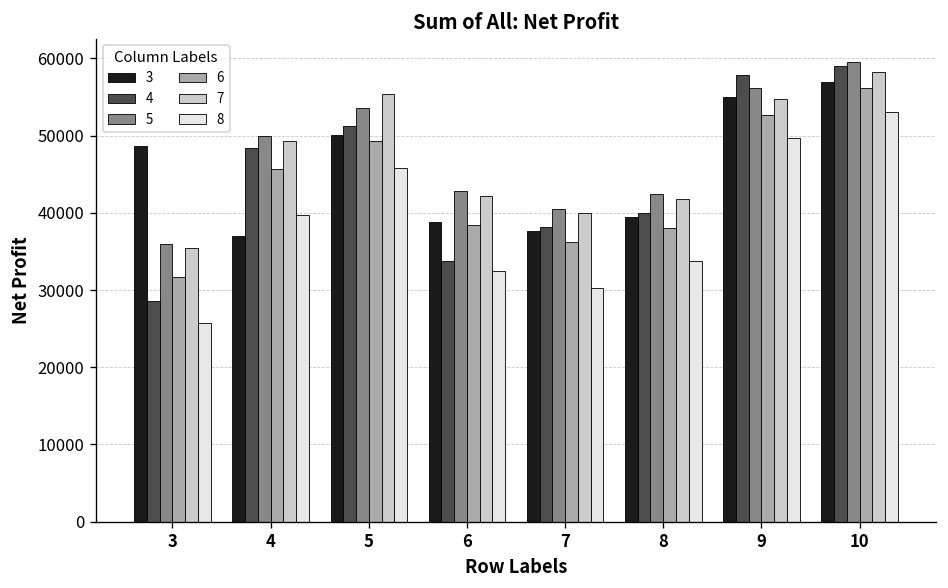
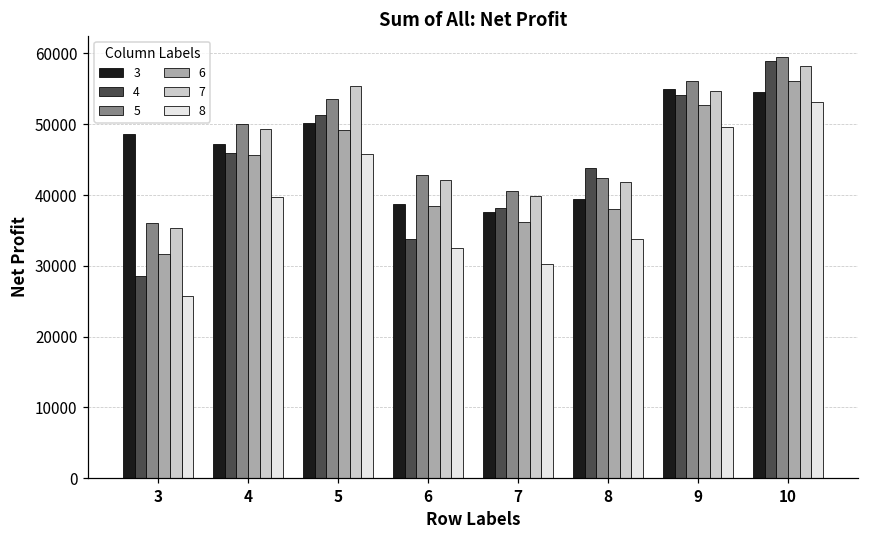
3, 4: 37000 -> 47000
4, 4: 48000 -> 46000
4, 8: 40000 -> 44000
4, 9: 58000 -> 54000
3, 10: 57000 -> 55000
